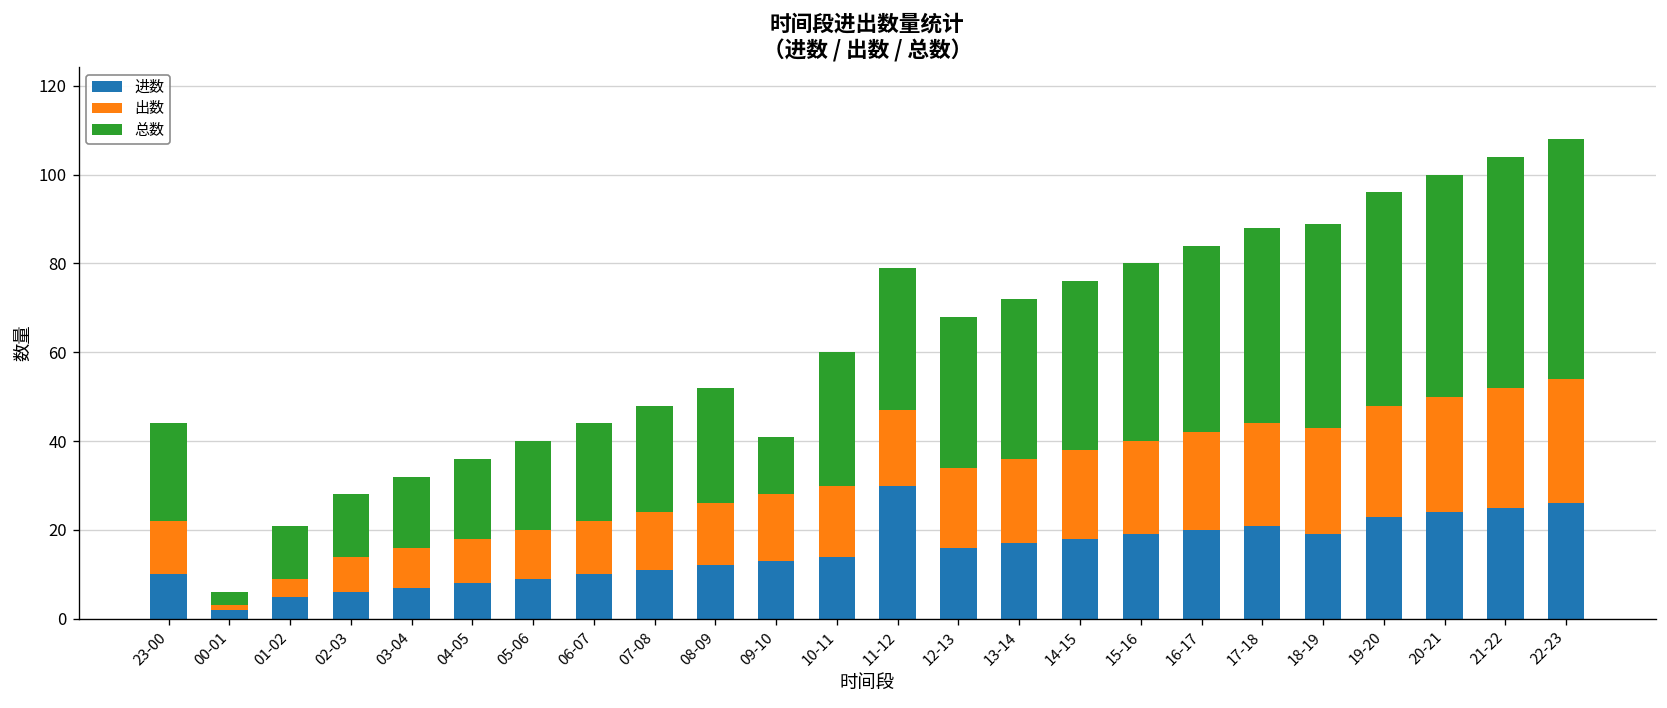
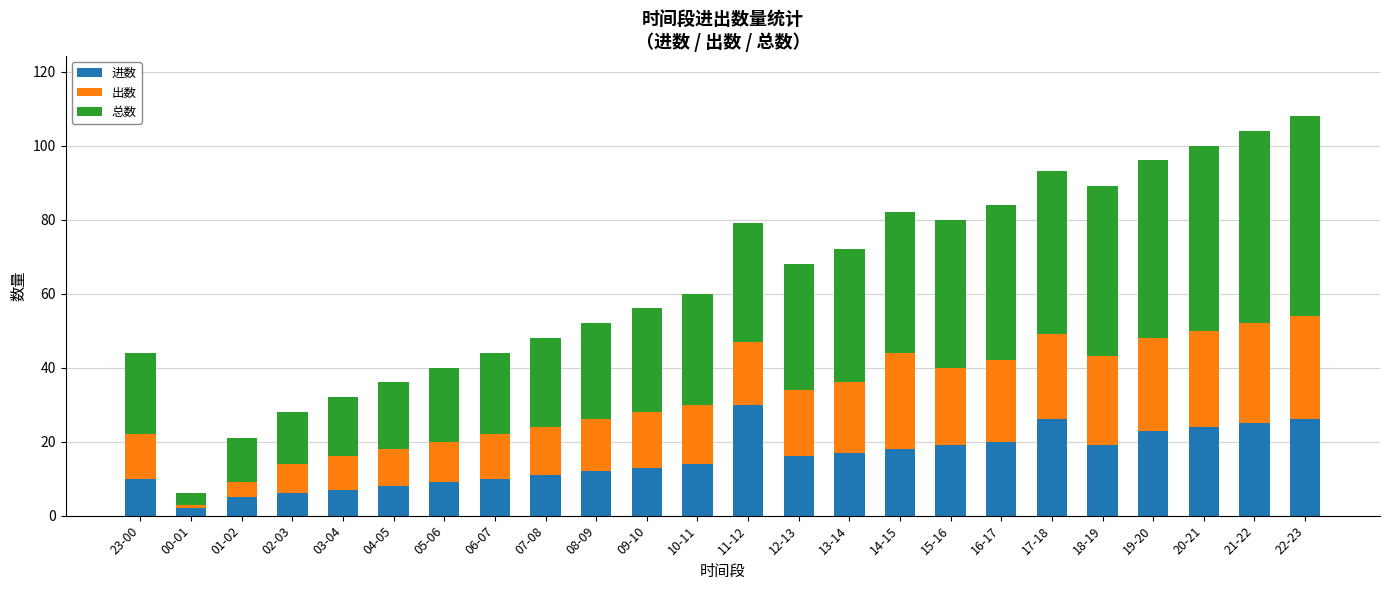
总数, 09-10: 13 -> 28
出数, 14-15: 20 -> 26
进数, 17-18: 21 -> 26
